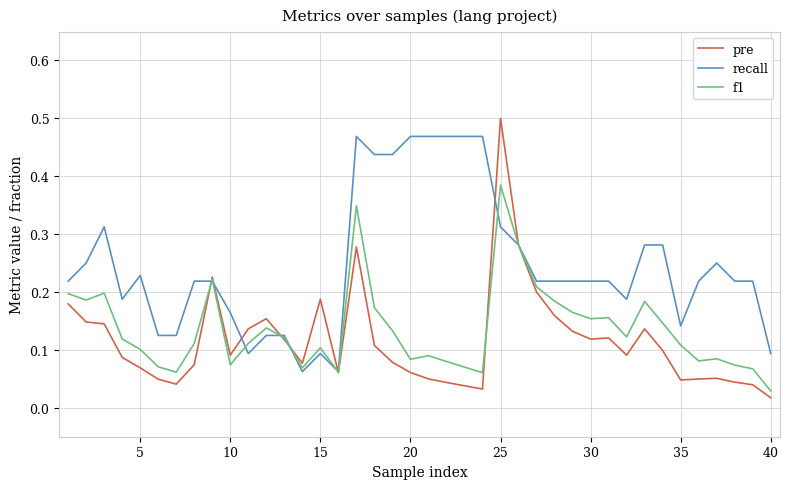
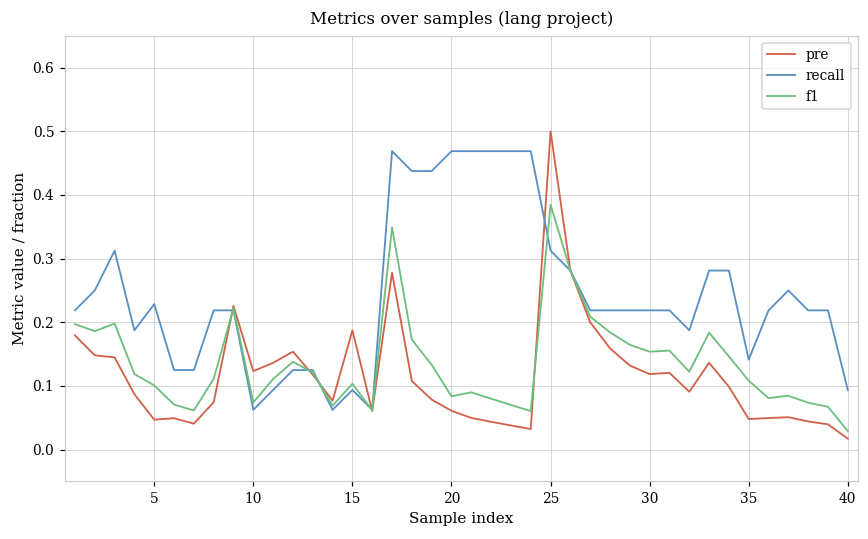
pre, 5: 0.07 -> 0.05
pre, 10: 0.09 -> 0.12
recall, 10: 0.16 -> 0.06
